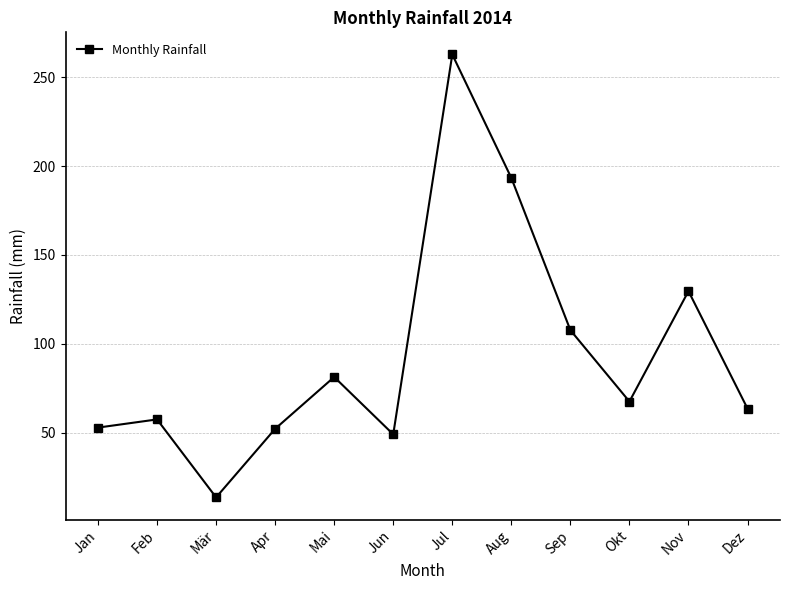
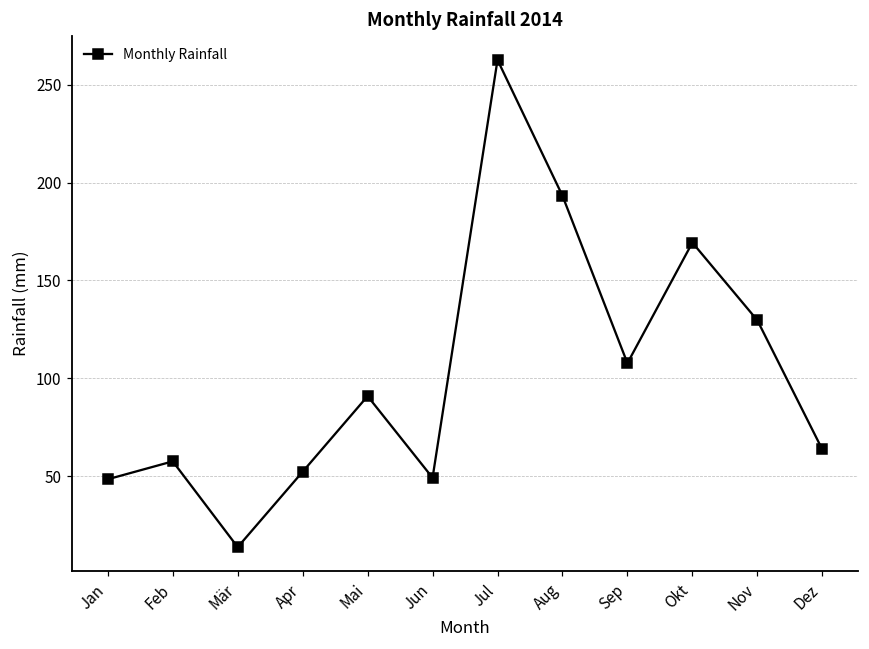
Jan: 53 -> 48
Mai: 81 -> 91
Okt: 68 -> 169
